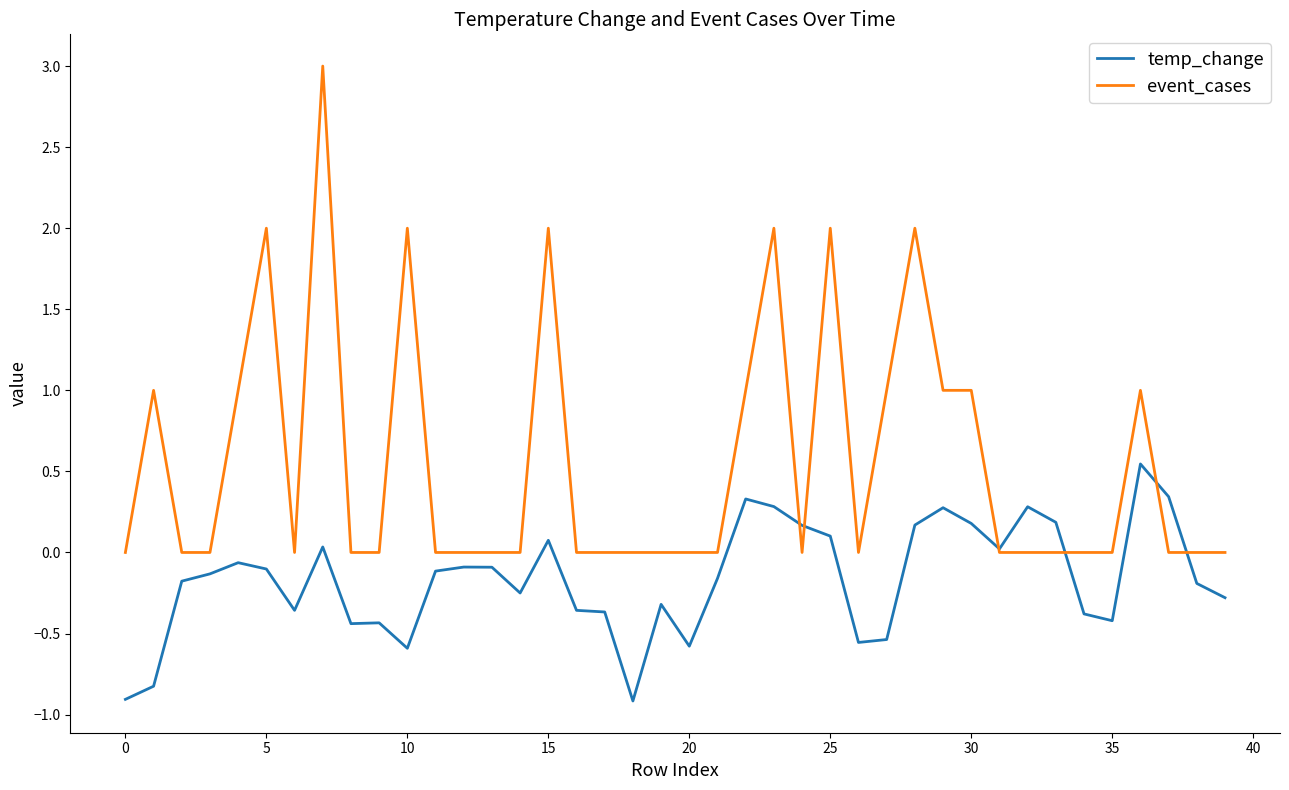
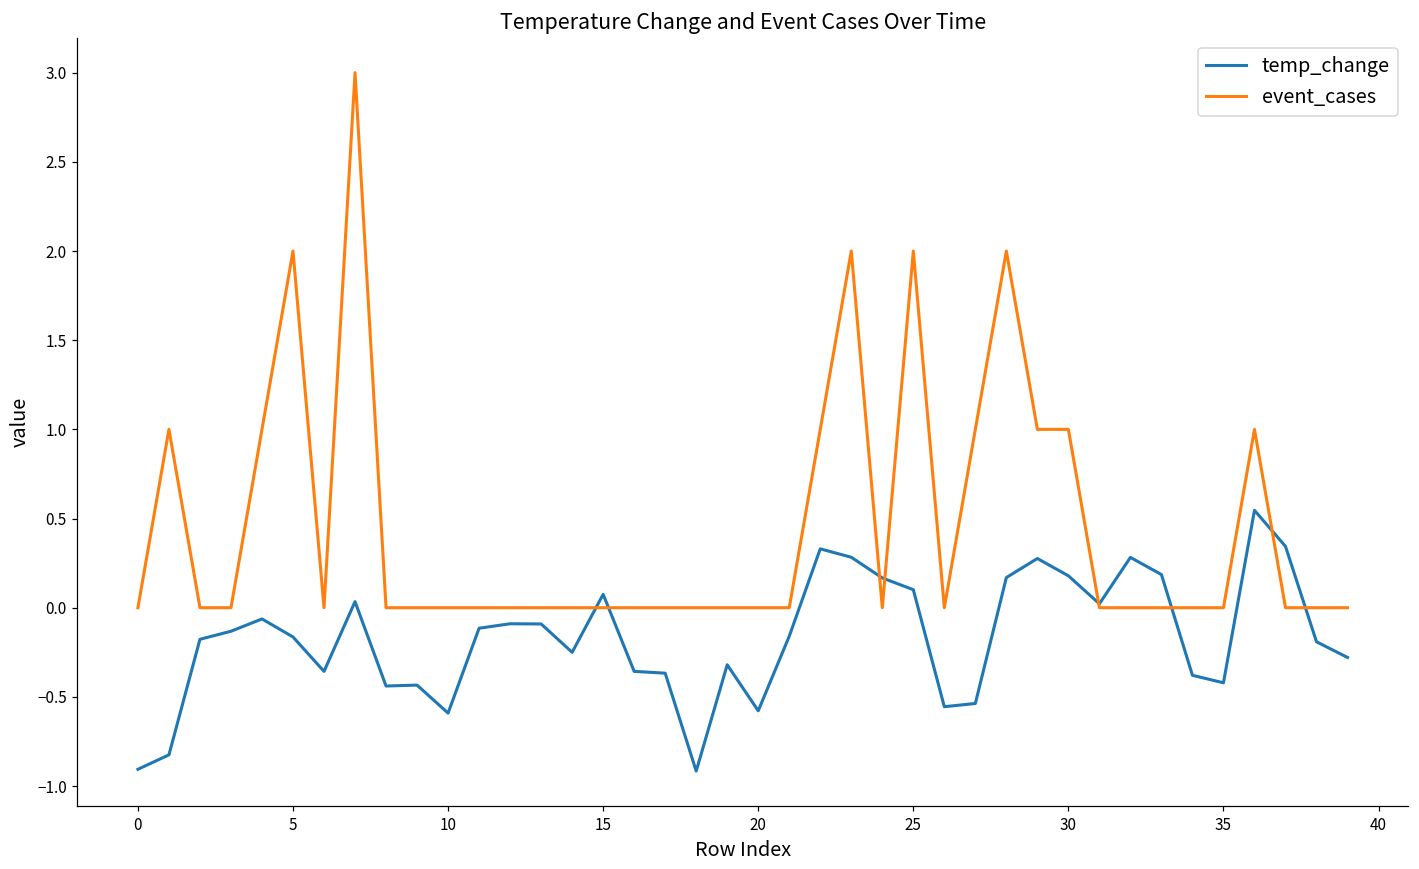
temp_change, 5: -0.10 -> -0.16
event_cases, 10: 2 -> 0
event_cases, 15: 2 -> 0
